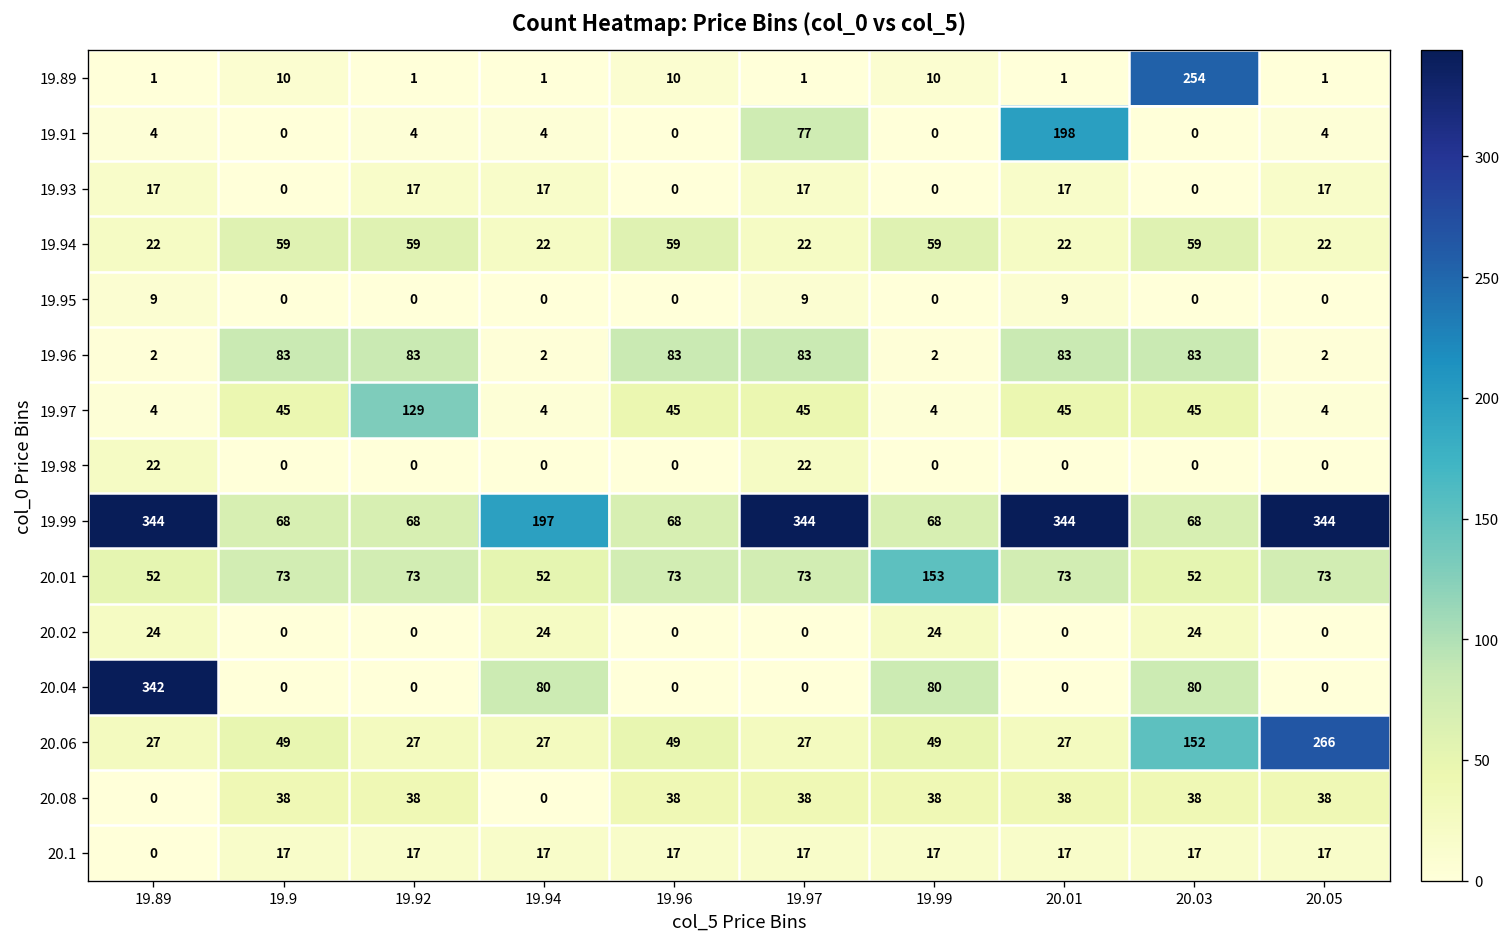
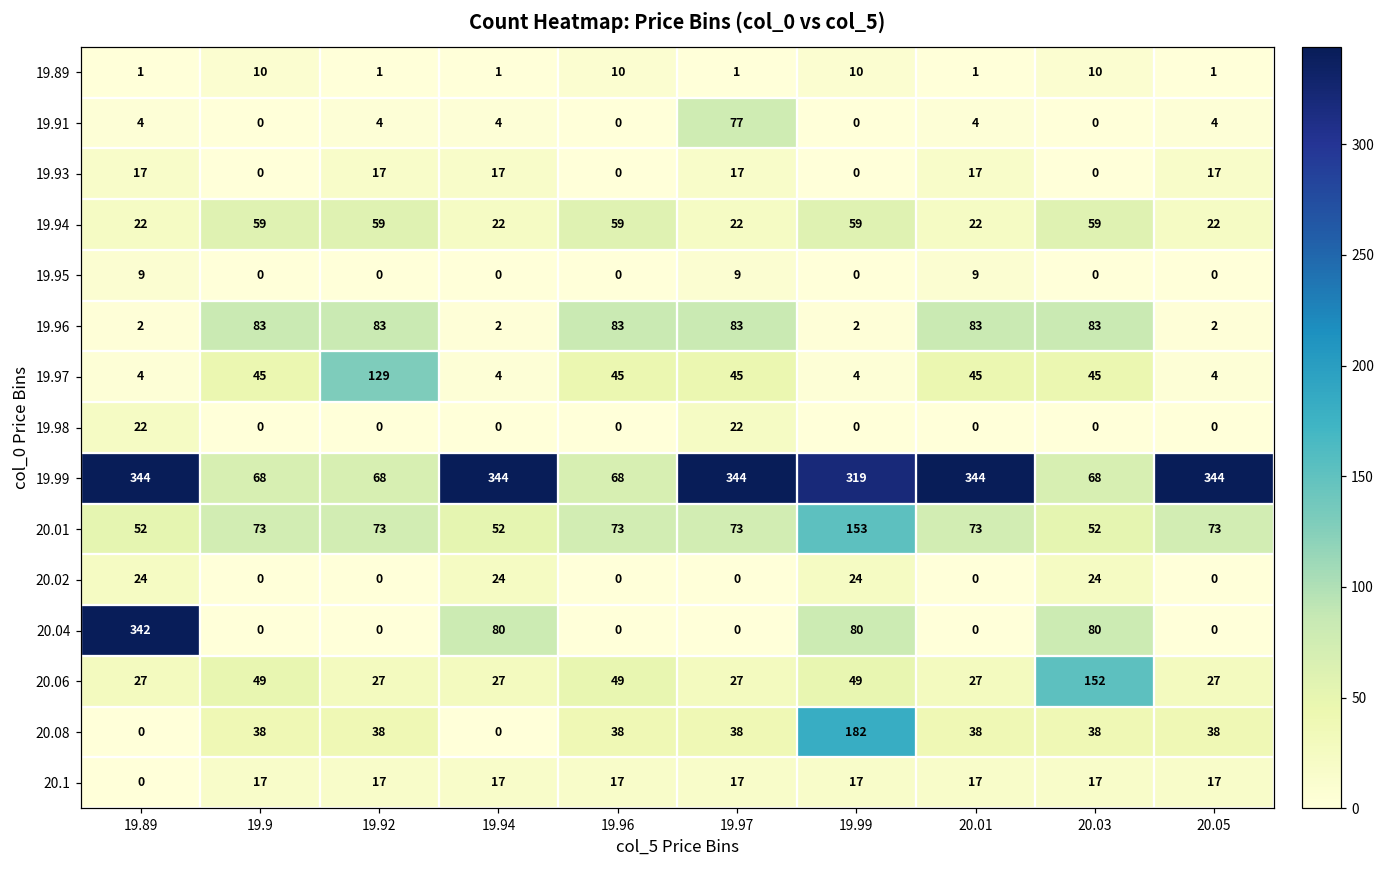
19.89, 20.03: 254 -> 10
19.91, 20.01: 198 -> 4
19.99, 19.94: 197 -> 344
19.99, 19.99: 68 -> 319
20.06, 20.05: 266 -> 27
20.08, 19.99: 38 -> 182
